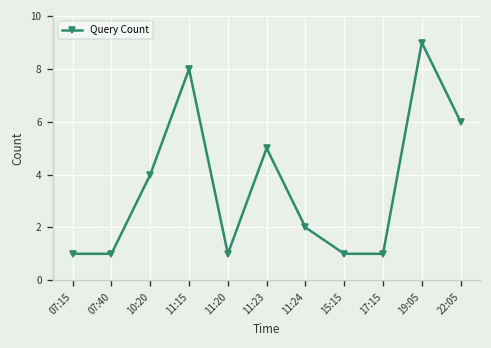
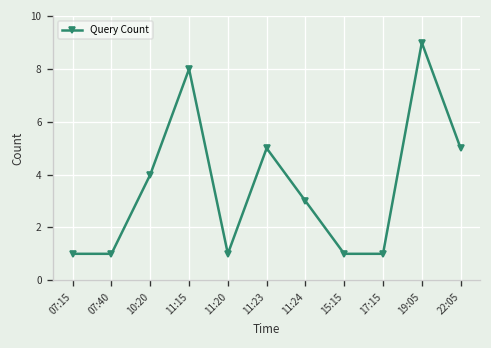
11:24: 2 -> 3
22:05: 6 -> 5
